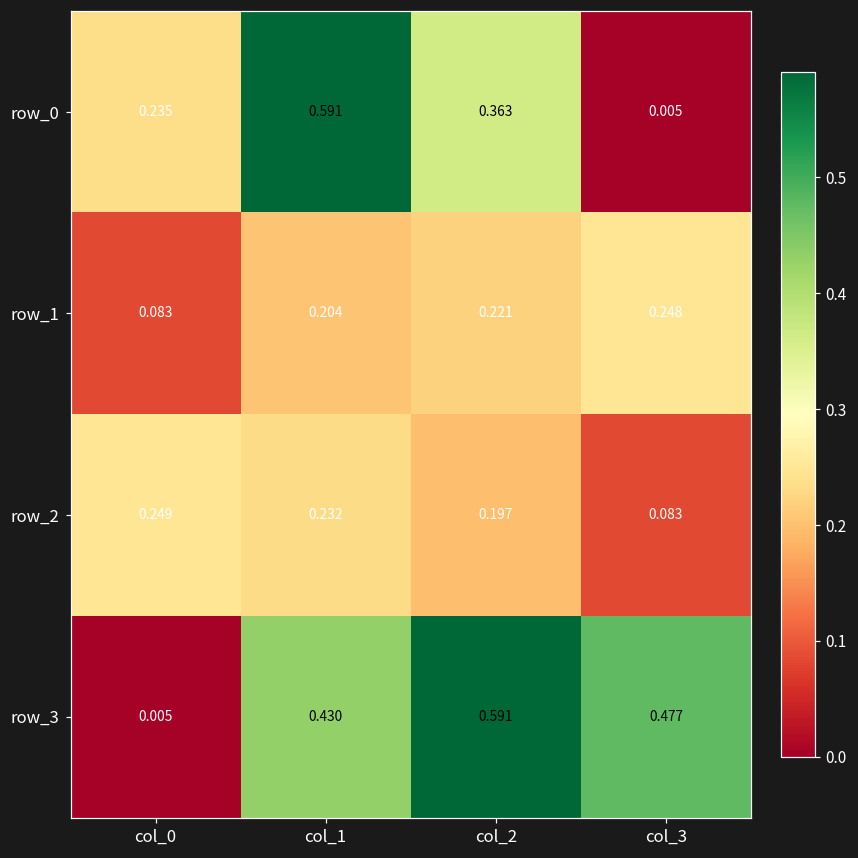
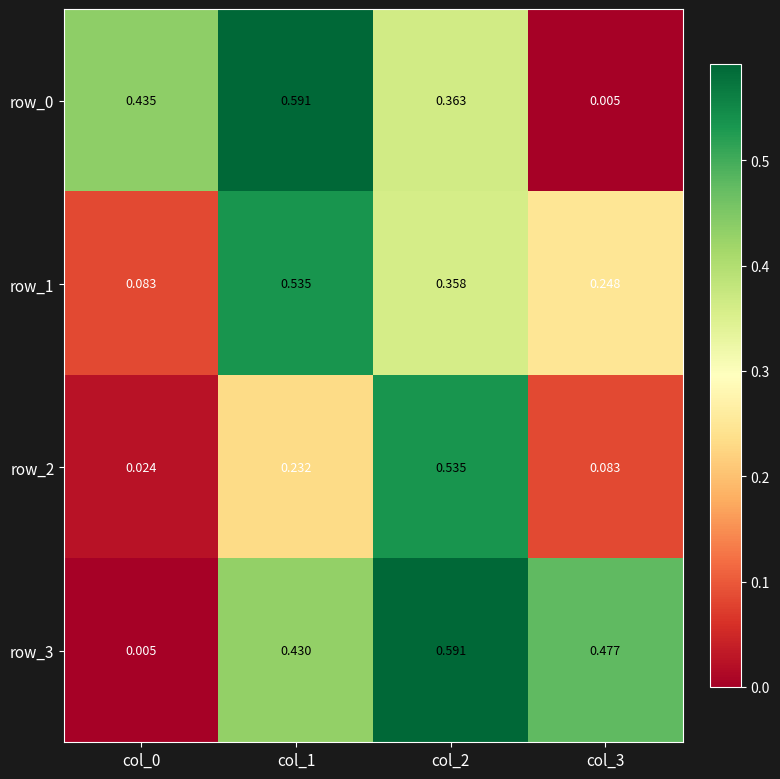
row_0, col_0: 0.235 -> 0.435
row_1, col_1: 0.204 -> 0.535
row_1, col_2: 0.221 -> 0.358
row_2, col_0: 0.249 -> 0.024
row_2, col_2: 0.197 -> 0.535
